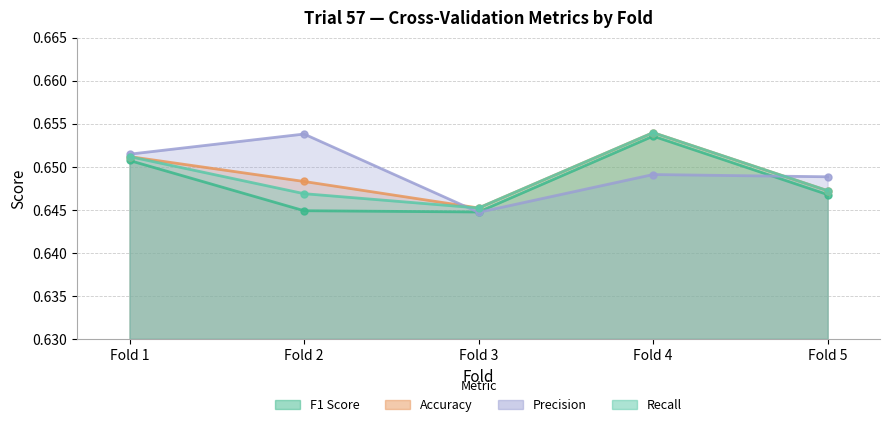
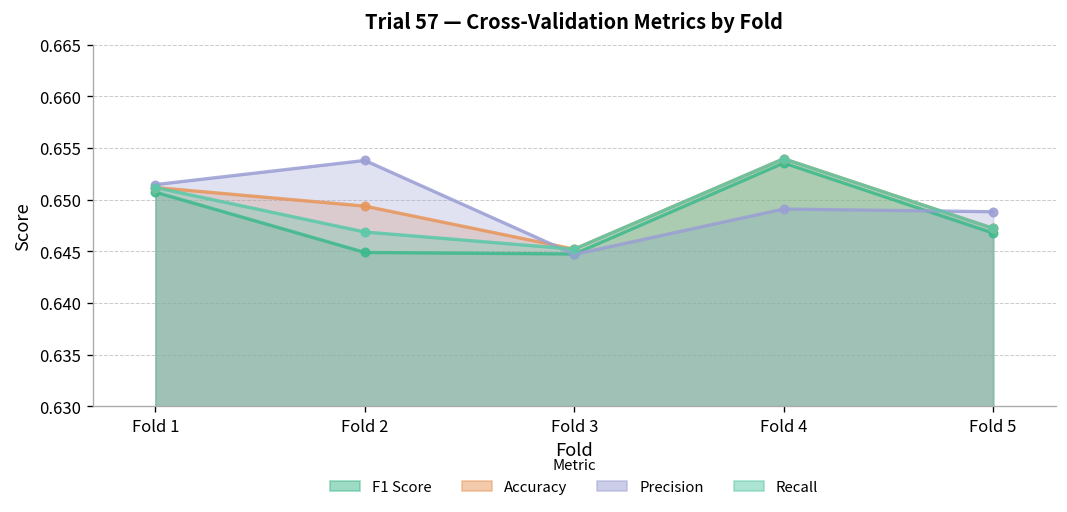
Accuracy, Fold 2: 0.648 -> 0.649
